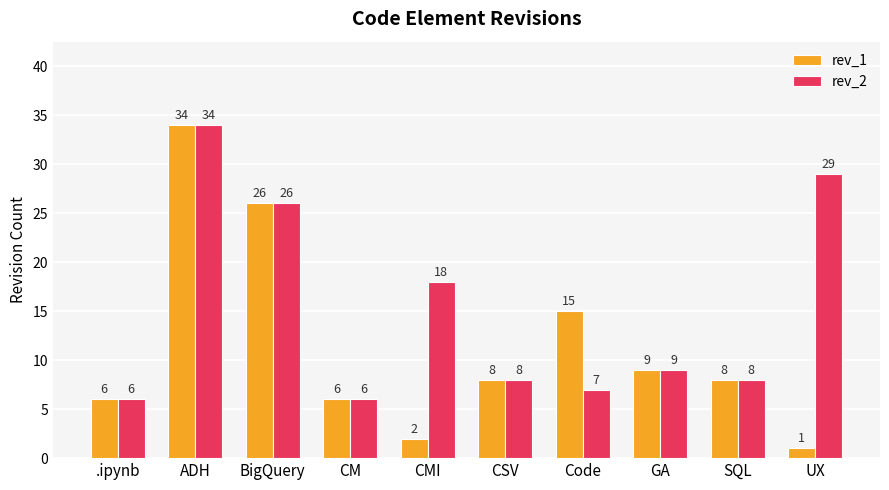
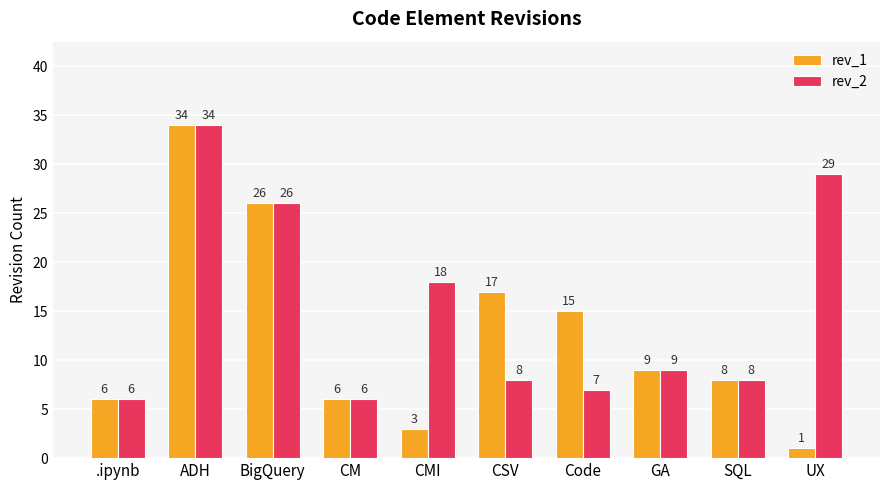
rev_1, CMI: 2 -> 3
rev_1, CSV: 8 -> 17
